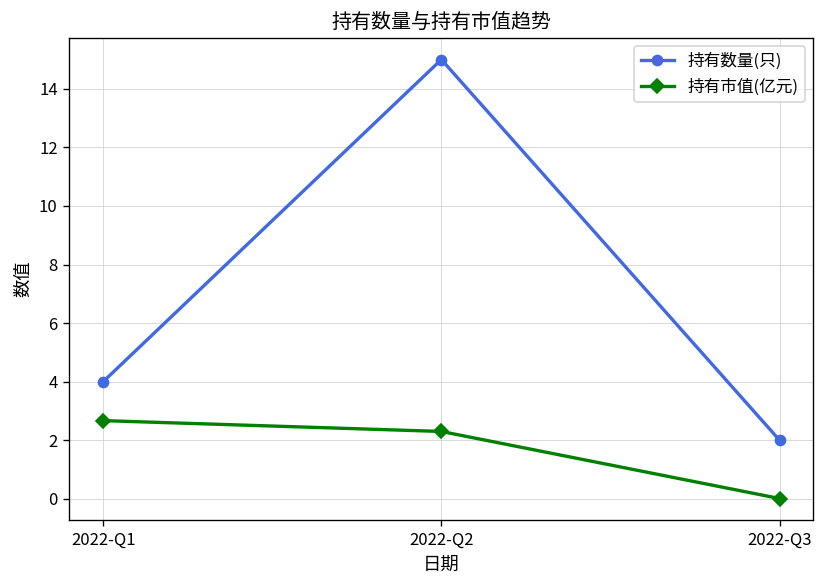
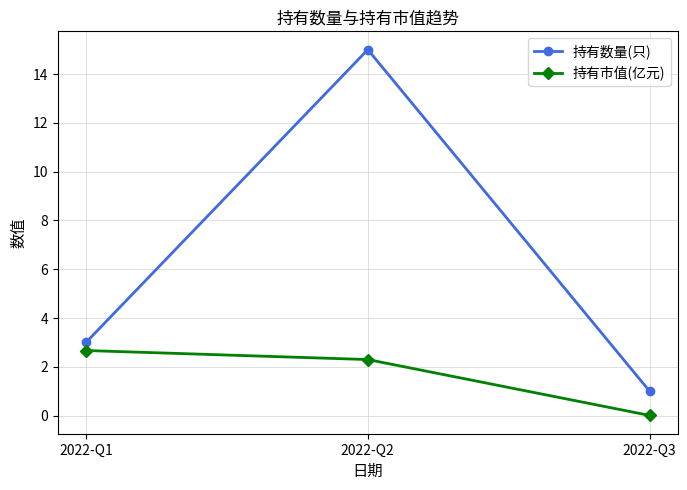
持有数量(只), 2022-Q1: 4 -> 3
持有数量(只), 2022-Q3: 2 -> 1
